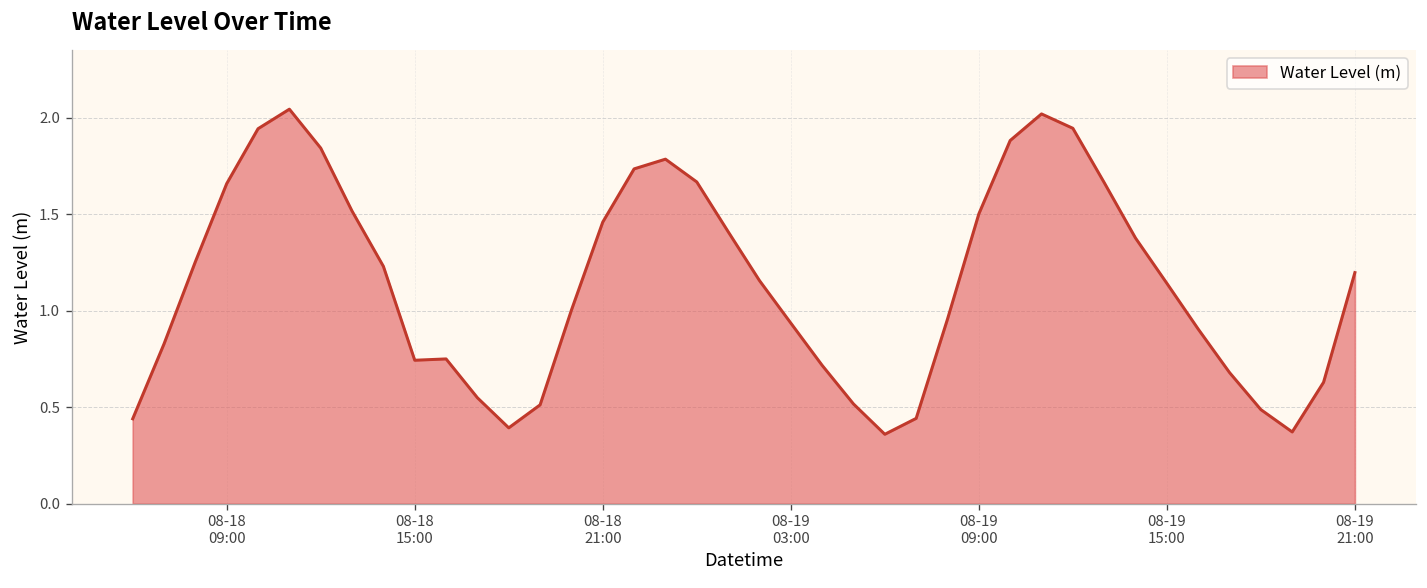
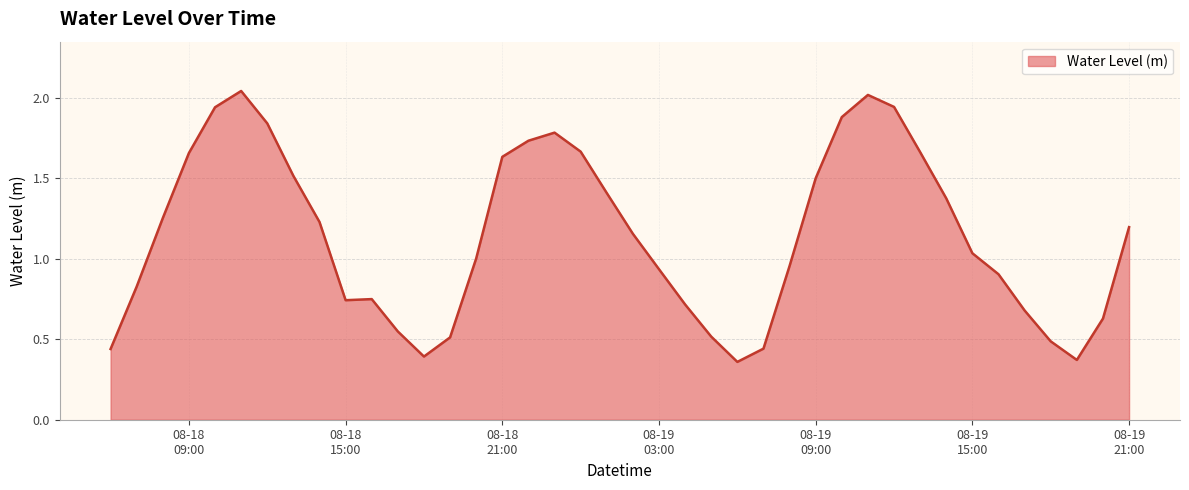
08-18 21:00: 1.46 -> 1.63
08-19 15:00: 1.14 -> 1.03
